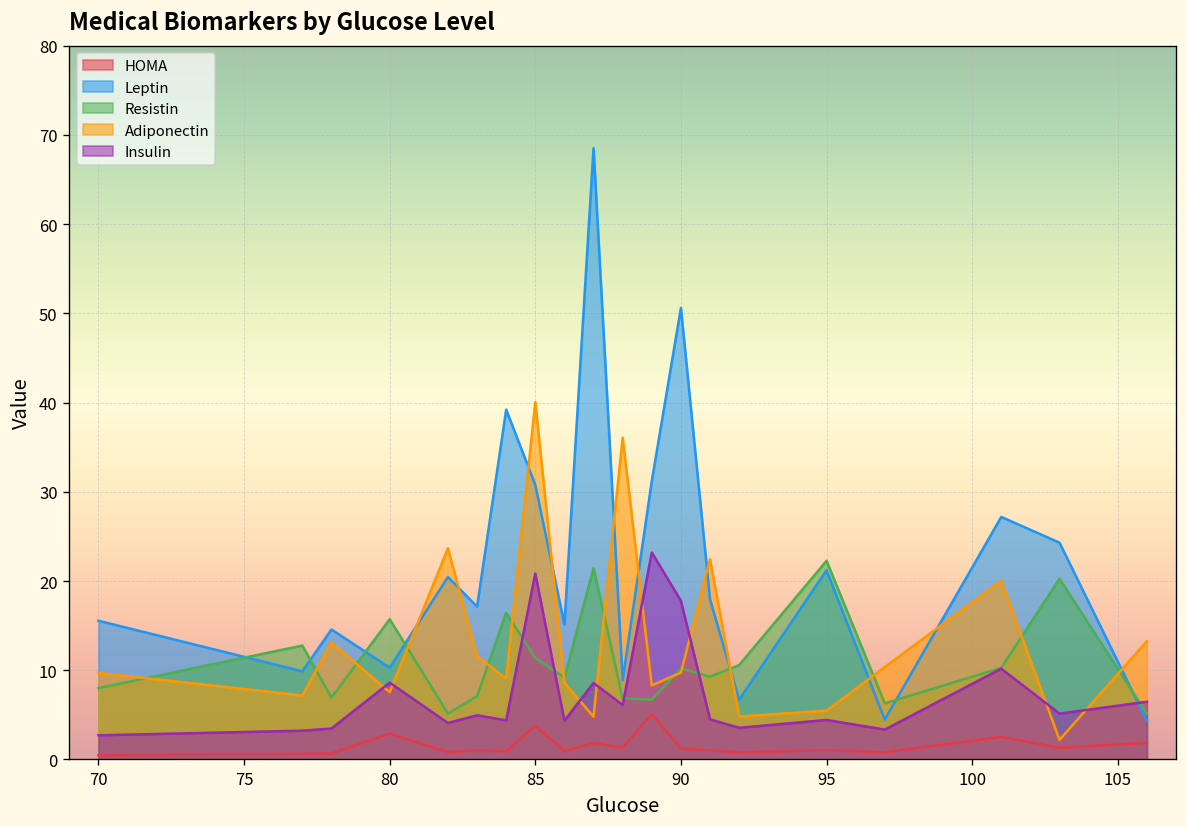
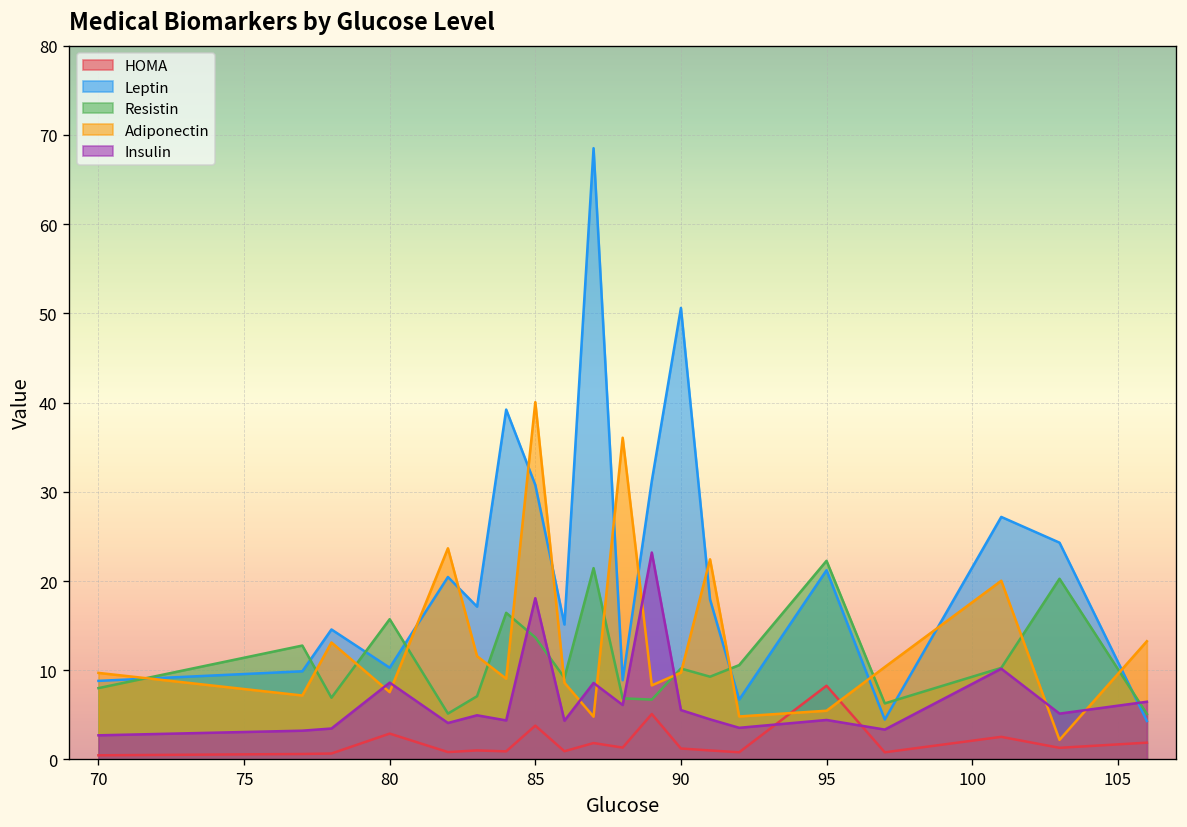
Leptin, 70: 16 -> 9
Resistin, 85: 11 -> 14
Insulin, 85: 21 -> 18
Insulin, 90: 18 -> 6
HOMA, 95: 1 -> 8
